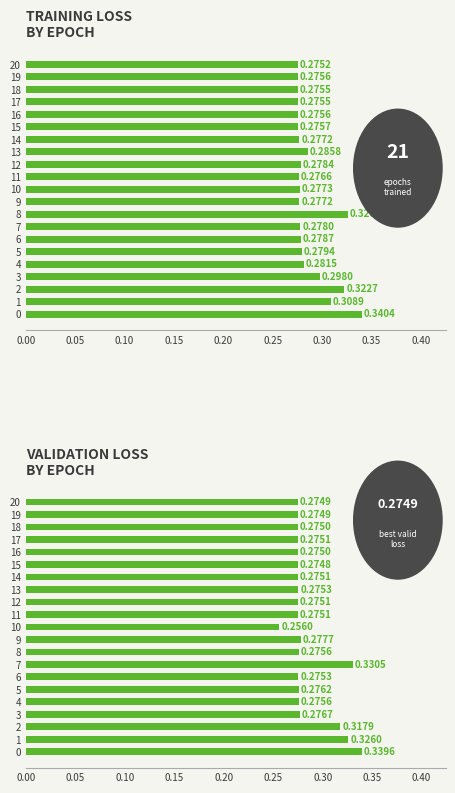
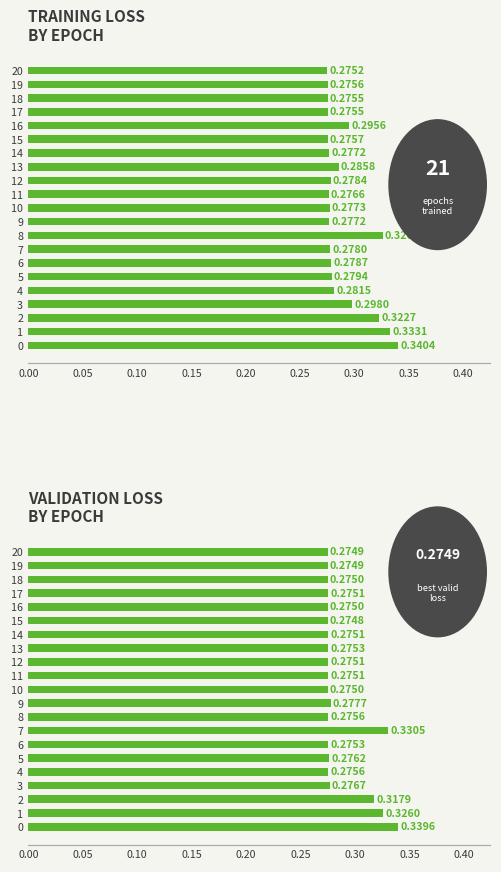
TRAINING LOSS BY EPOCH, 16: 0.2756 -> 0.2956
TRAINING LOSS BY EPOCH, 1: 0.3089 -> 0.3331
VALIDATION LOSS BY EPOCH, 10: 0.2560 -> 0.2750
